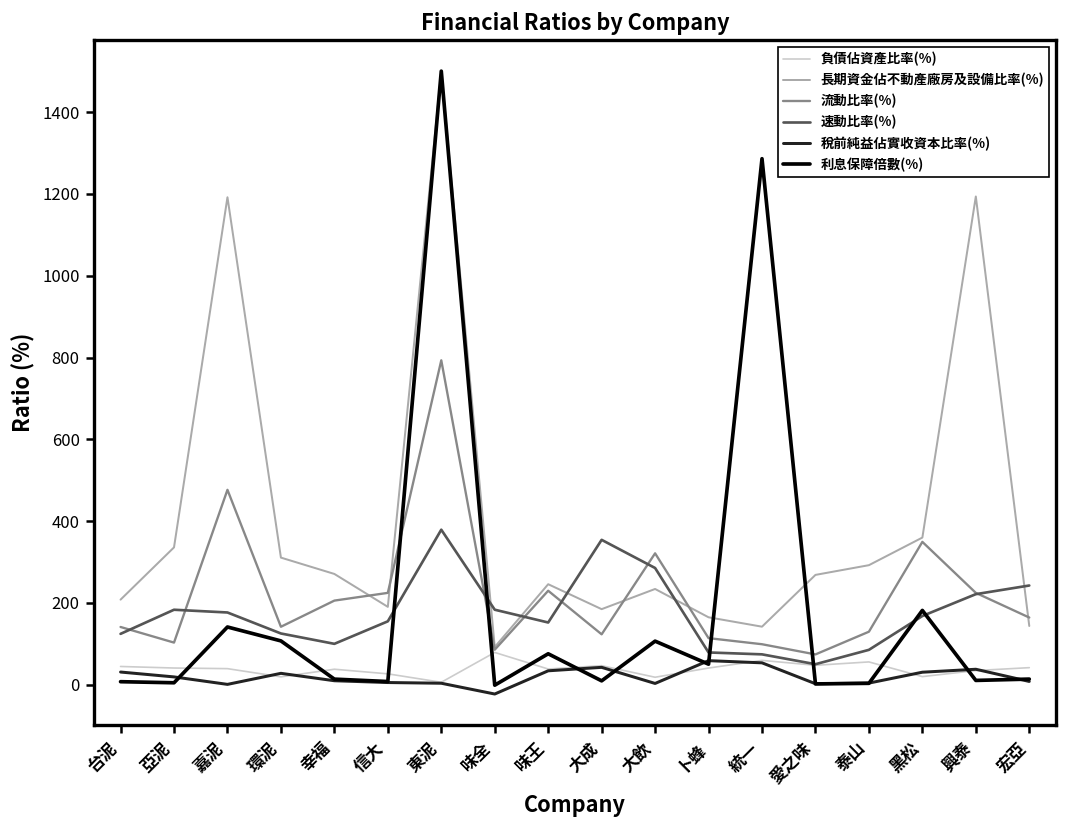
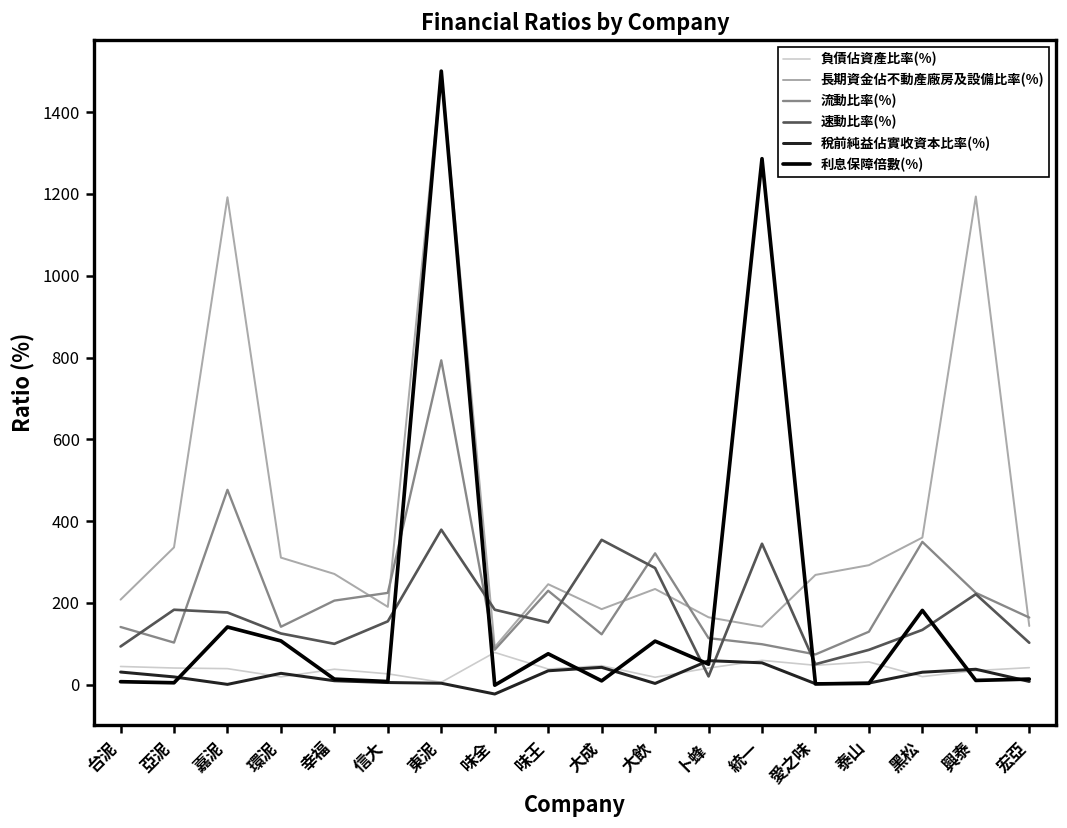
速動比率(%), 台泥: 120 -> 90
速動比率(%), 卜蜂: 80 -> 20
速動比率(%), 統一: 70 -> 340
速動比率(%), 黑松: 170 -> 130
速動比率(%), 宏亞: 240 -> 100
